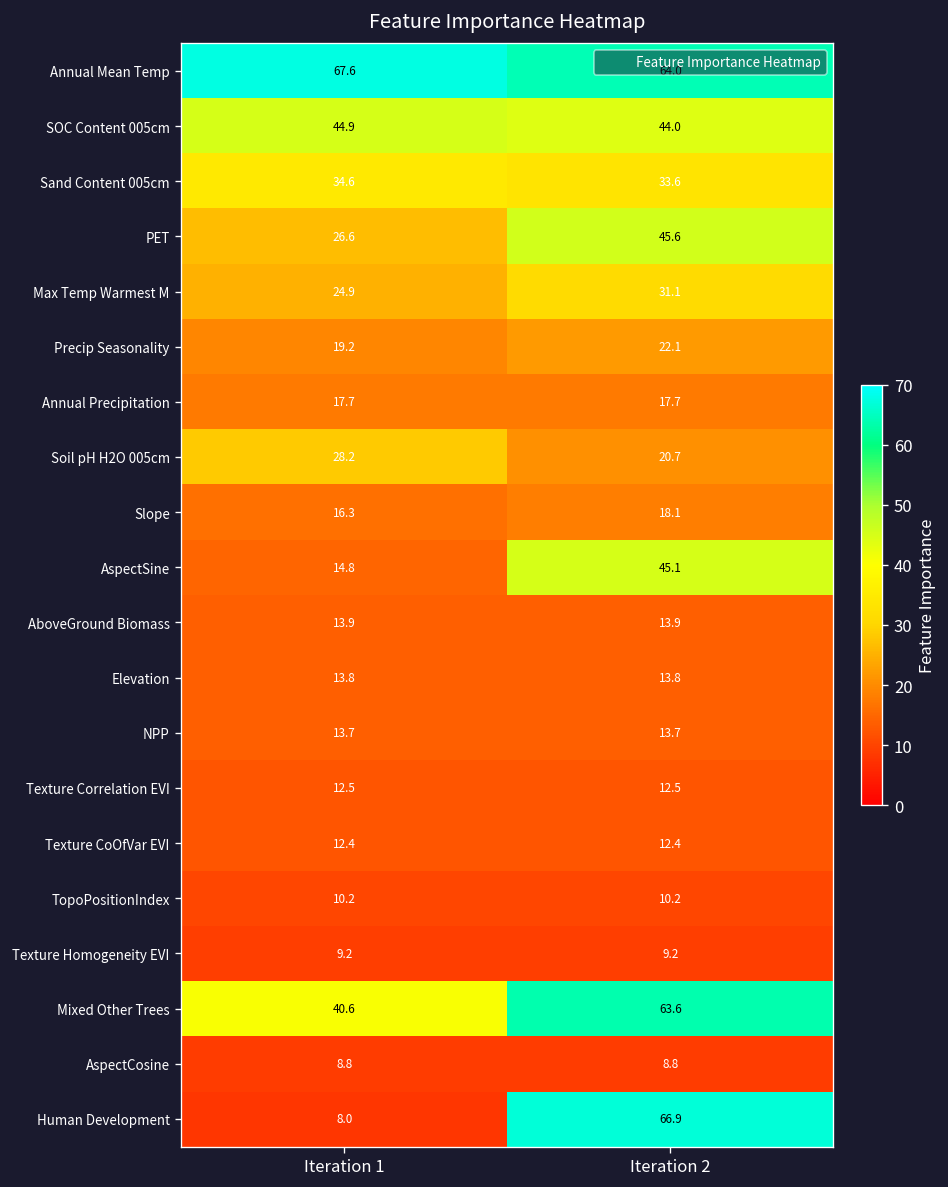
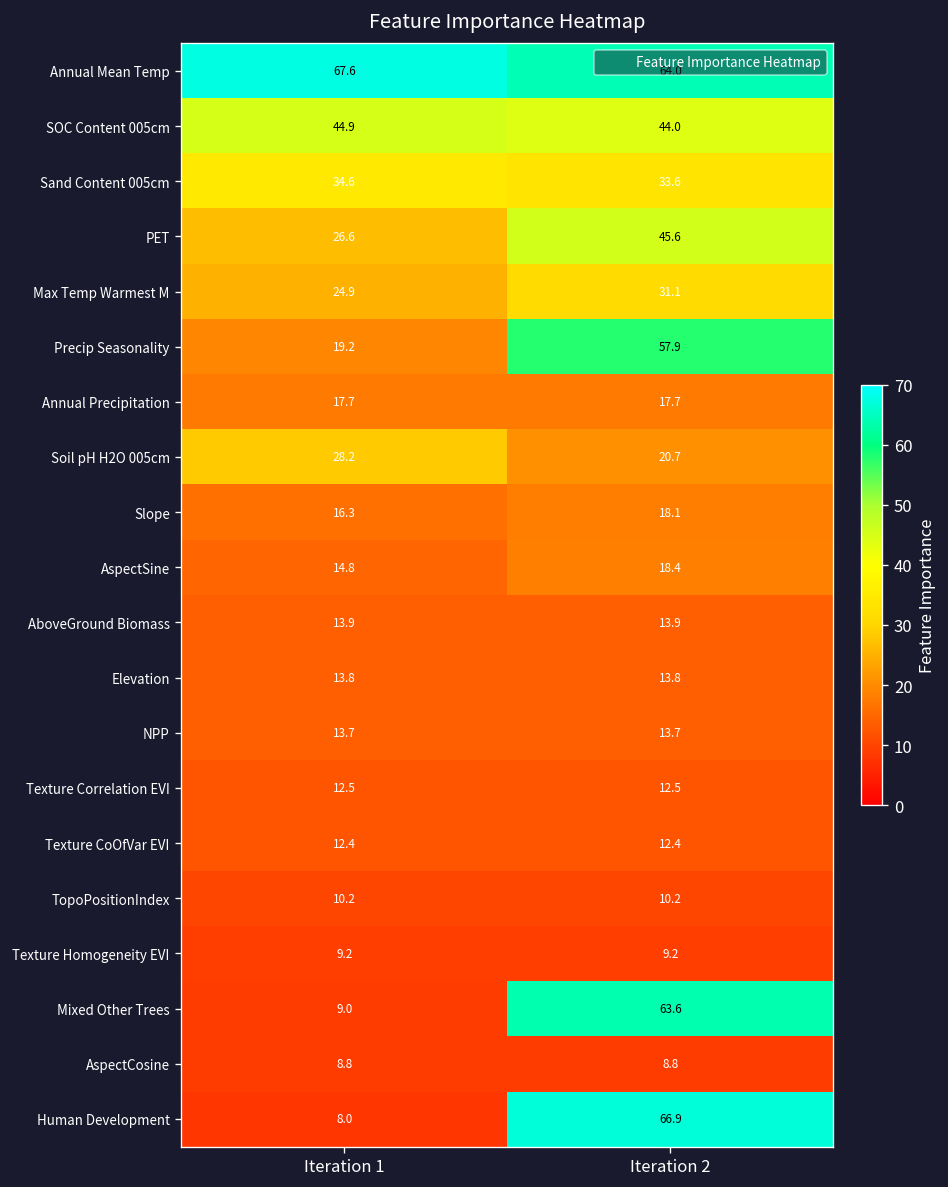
Precip Seasonality, Iteration 2: 22.1 -> 57.9
AspectSine, Iteration 2: 45.1 -> 18.4
Mixed Other Trees, Iteration 1: 40.6 -> 9.0
